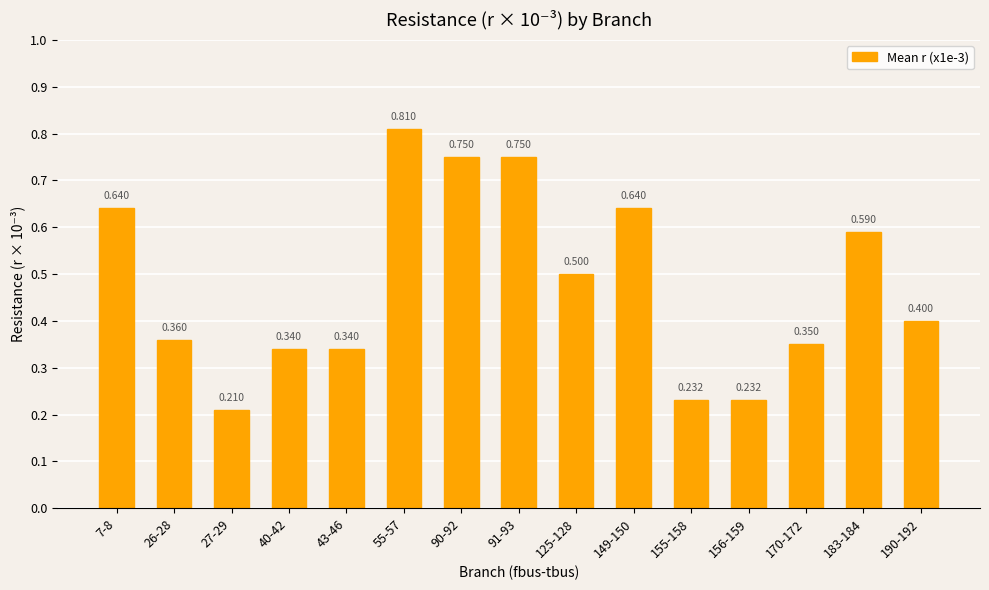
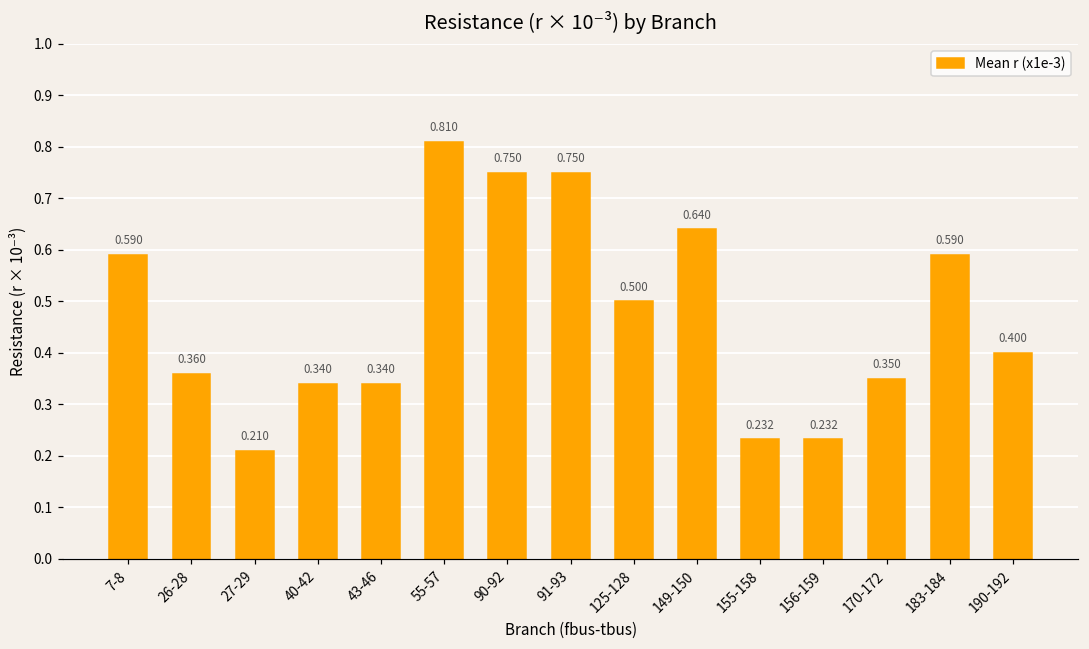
7-8: 0.640 -> 0.590
